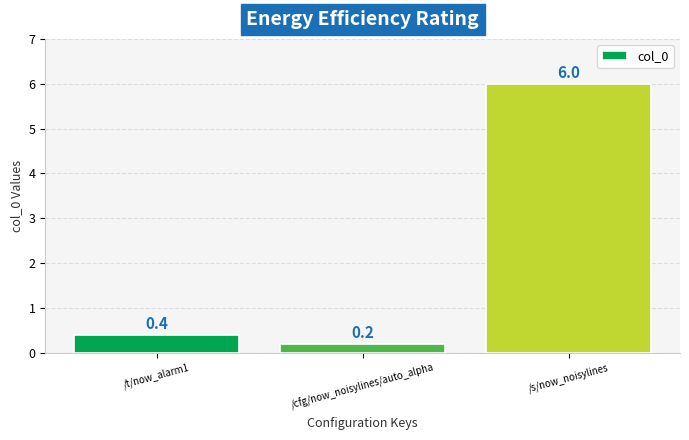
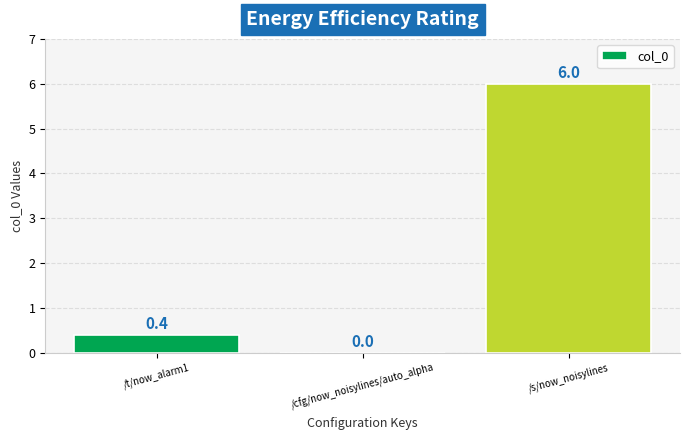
/cfg/now_noisylines/auto_alpha: 0.2 -> 0.0
